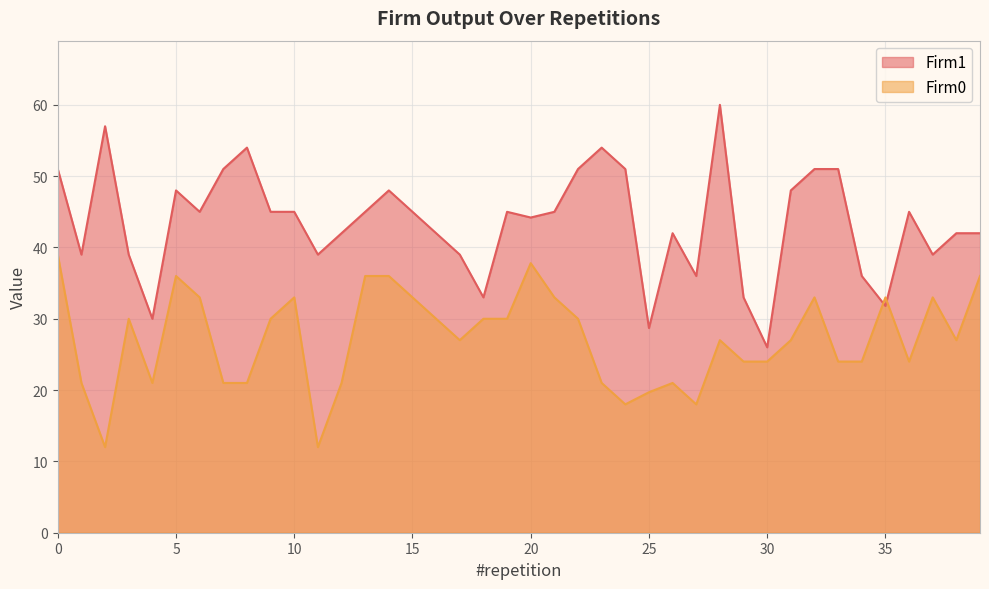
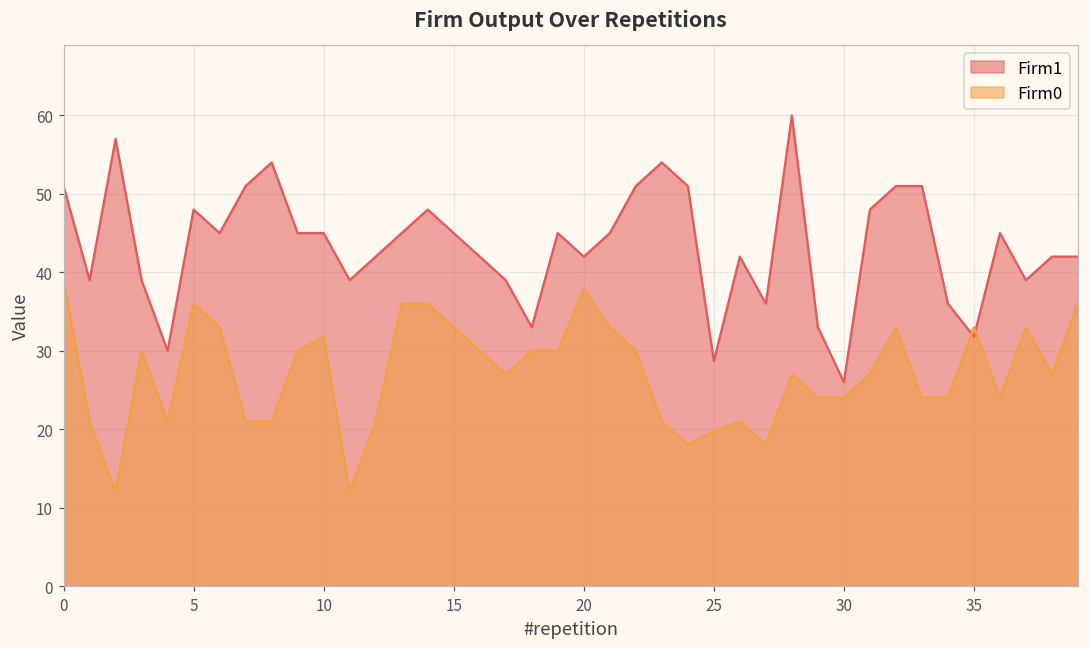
Firm0, 10: 33 -> 32
Firm1, 20: 44 -> 42
